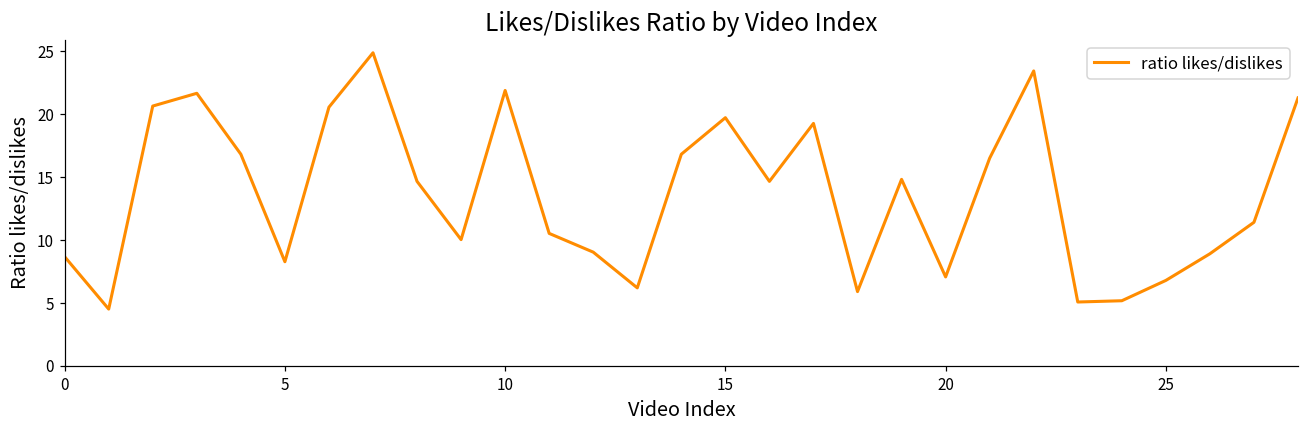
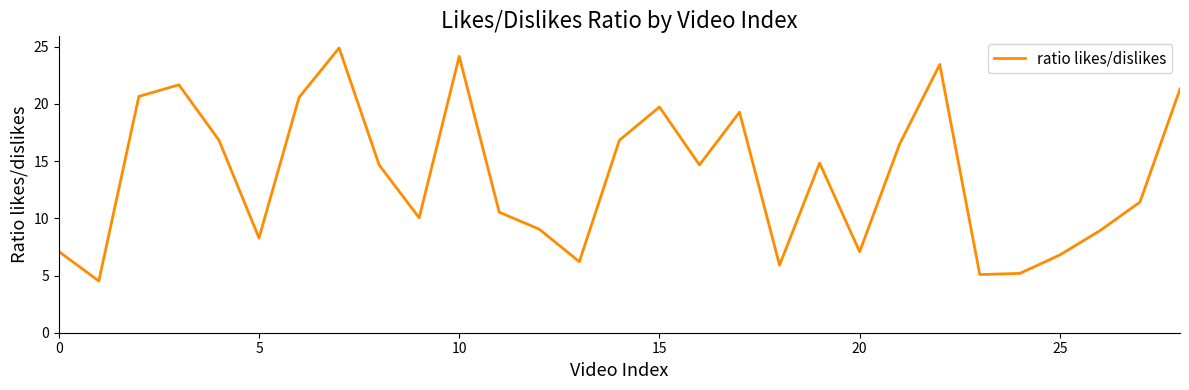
0: 8.7 -> 7.1
10: 21.9 -> 24.2
